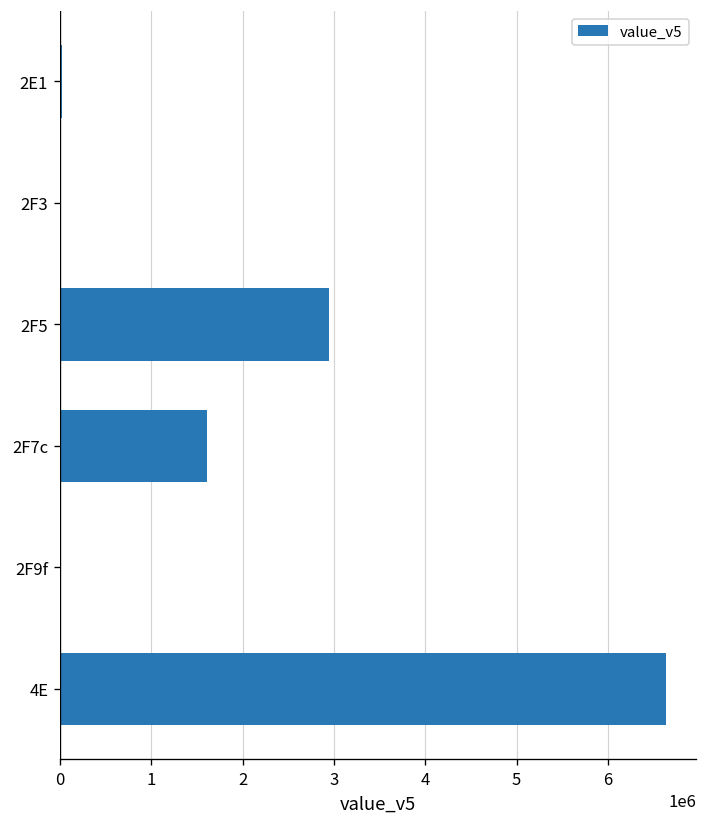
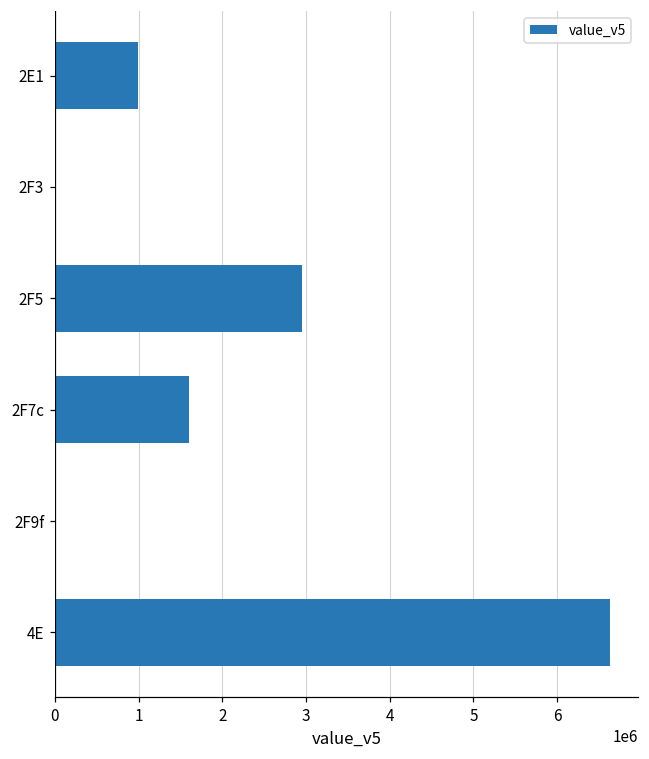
2E1: 0 -> 1000000
